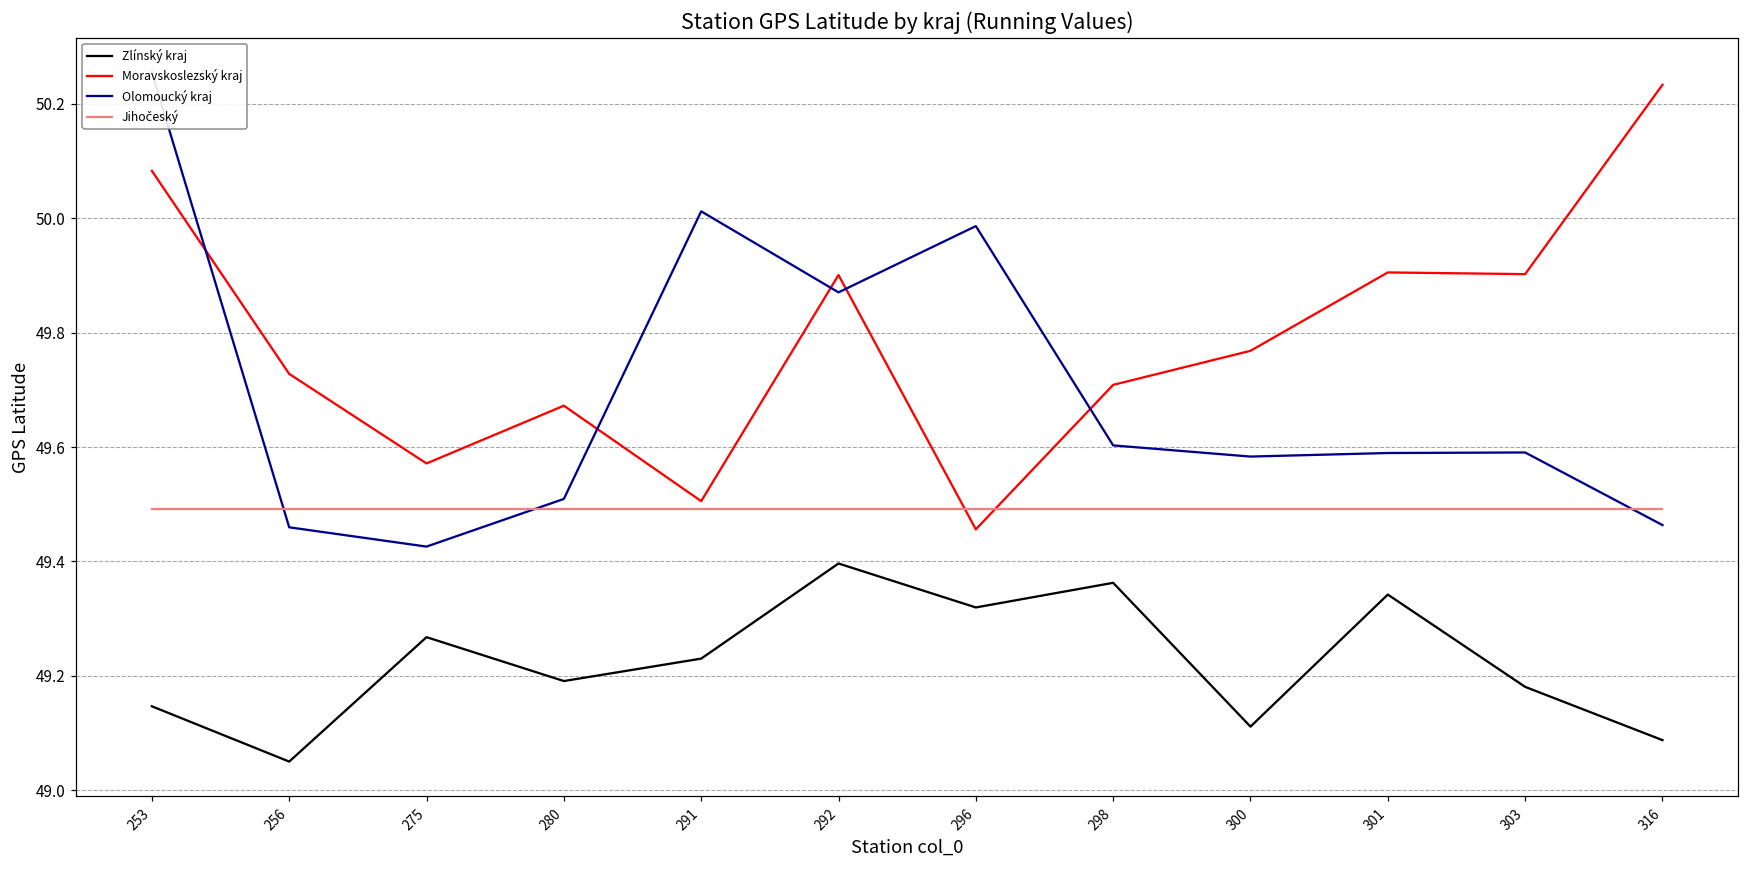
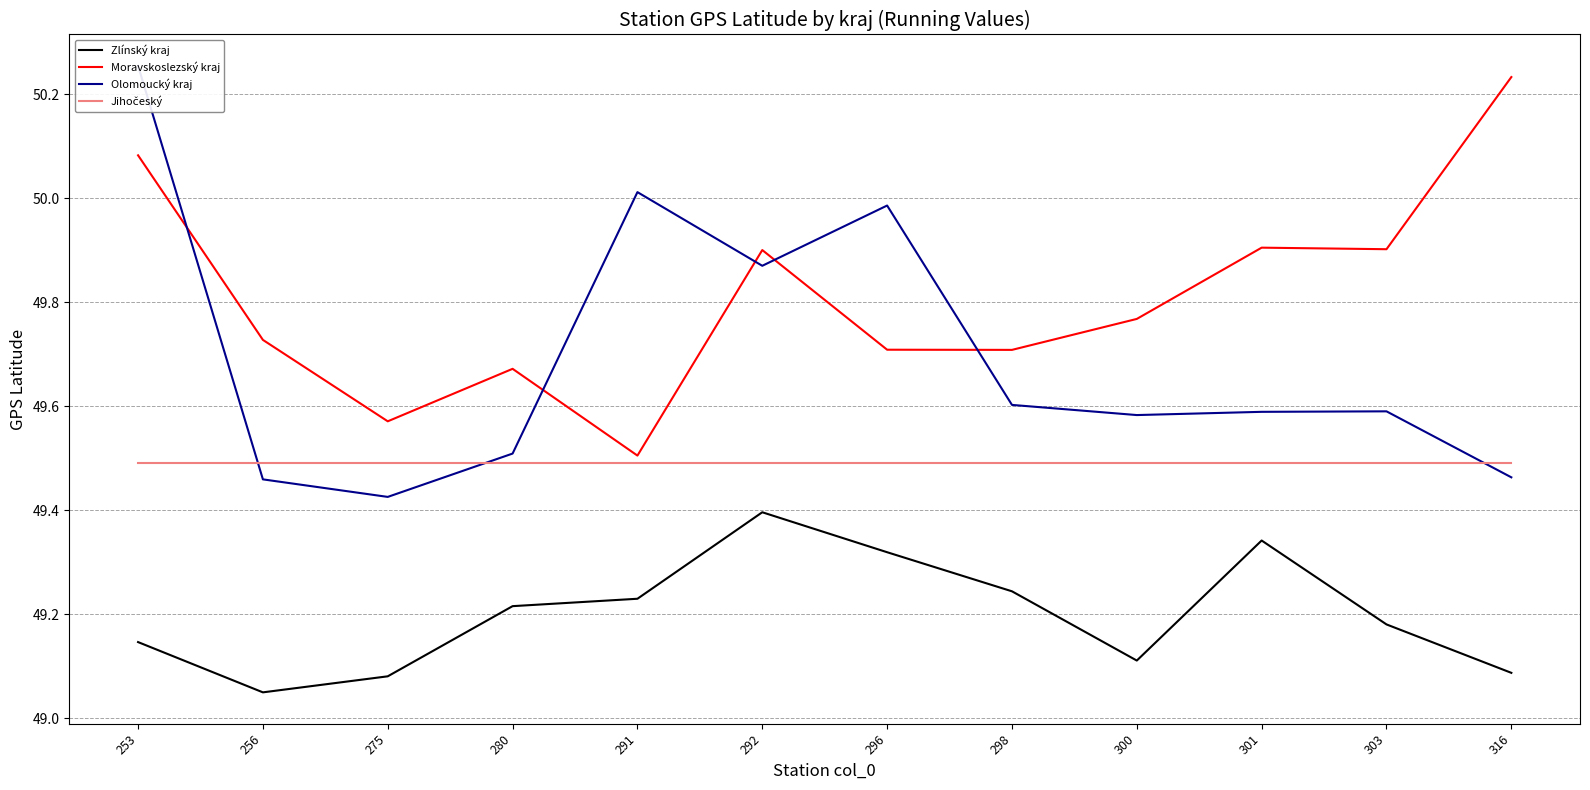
Zlínský kraj, 275: 49.27 -> 49.08
Zlínský kraj, 280: 49.19 -> 49.22
Moravskoslezský kraj, 296: 49.46 -> 49.71
Zlínský kraj, 298: 49.36 -> 49.24
